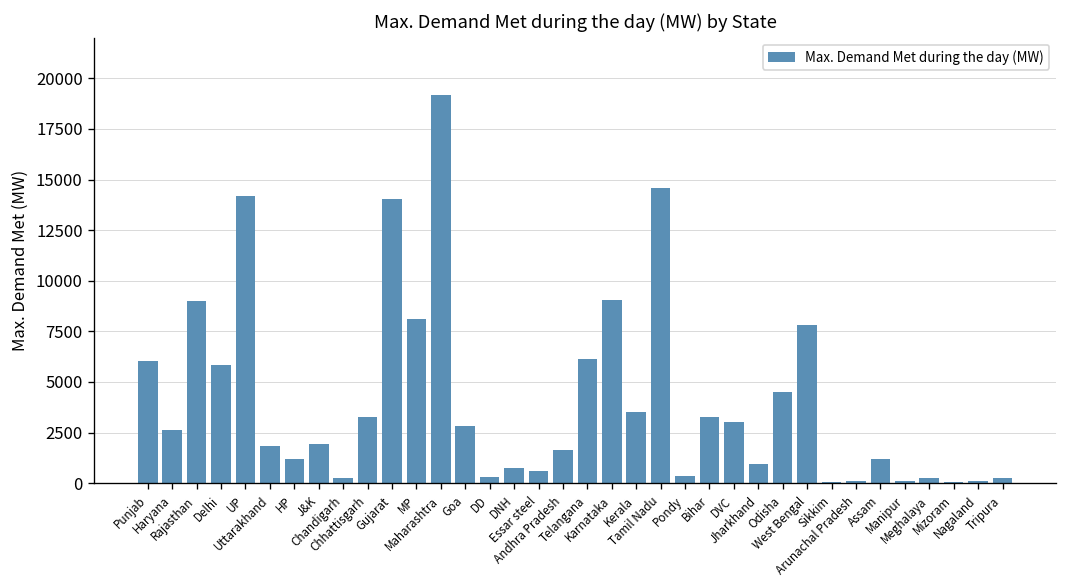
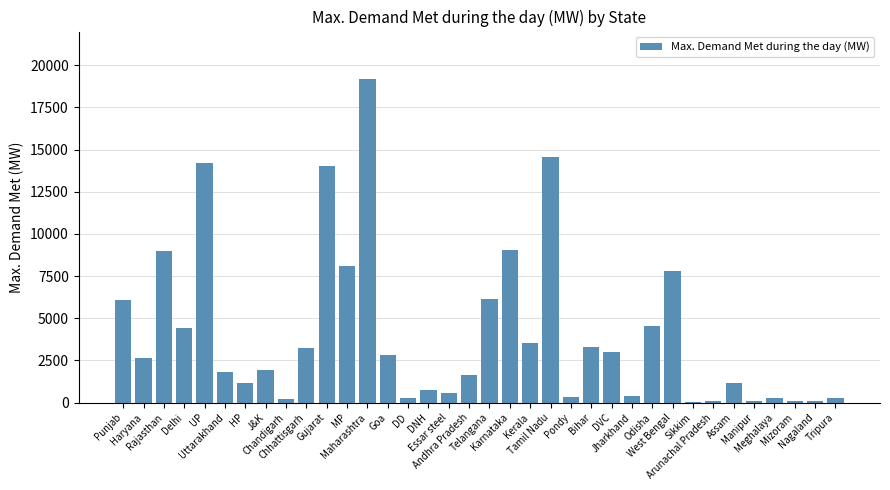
Delhi: 5800 -> 4400
Jharkhand: 900 -> 400
